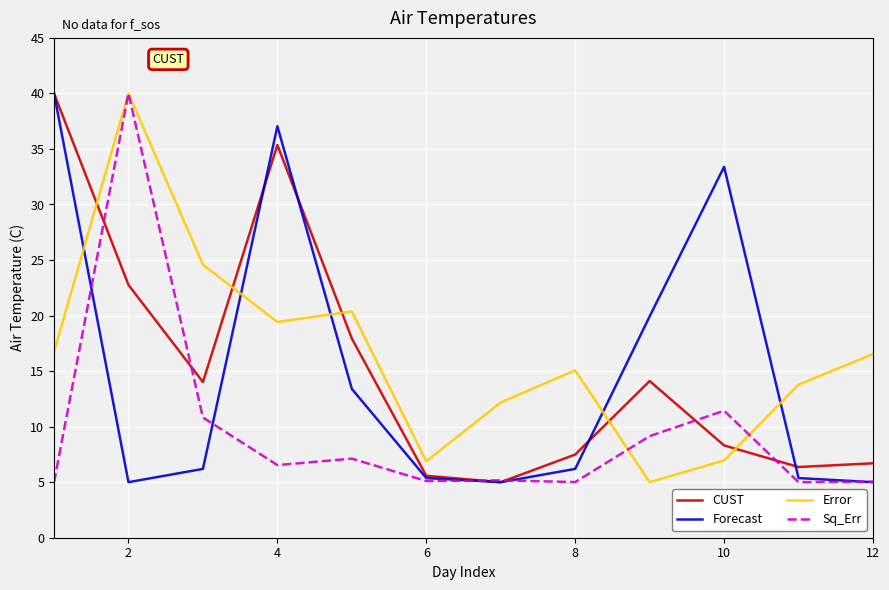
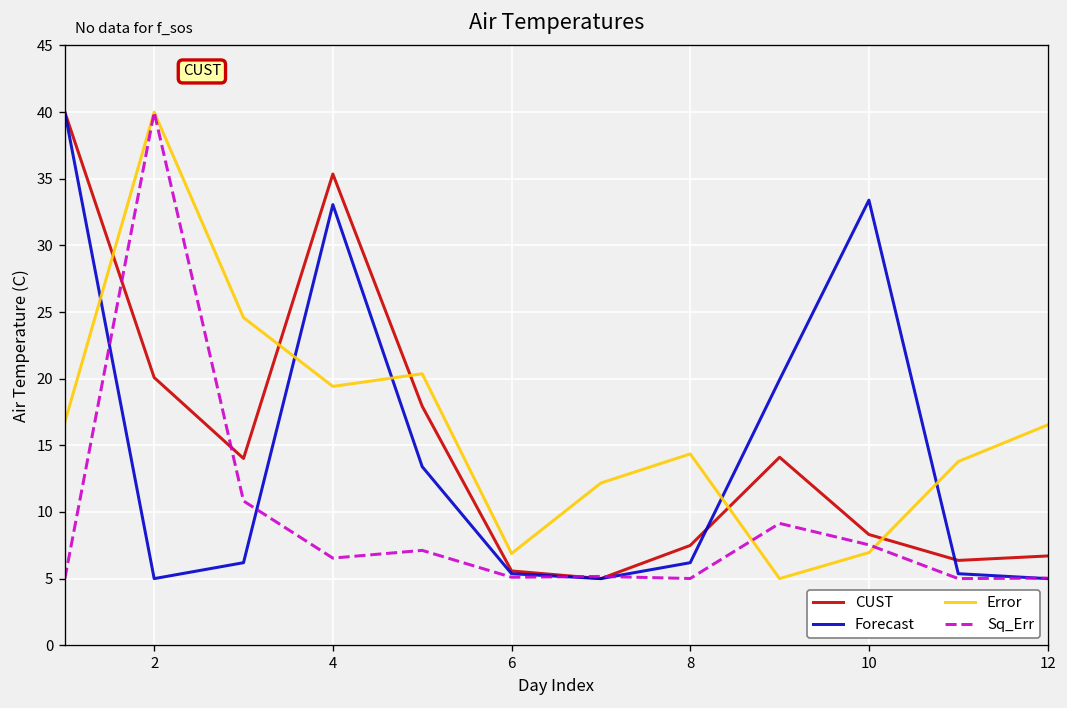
CUST, 2: 22.8 -> 20.1
Forecast, 4: 37.0 -> 33.1
Error, 8: 15.1 -> 14.4
Sq_Err, 10: 11.4 -> 7.5
